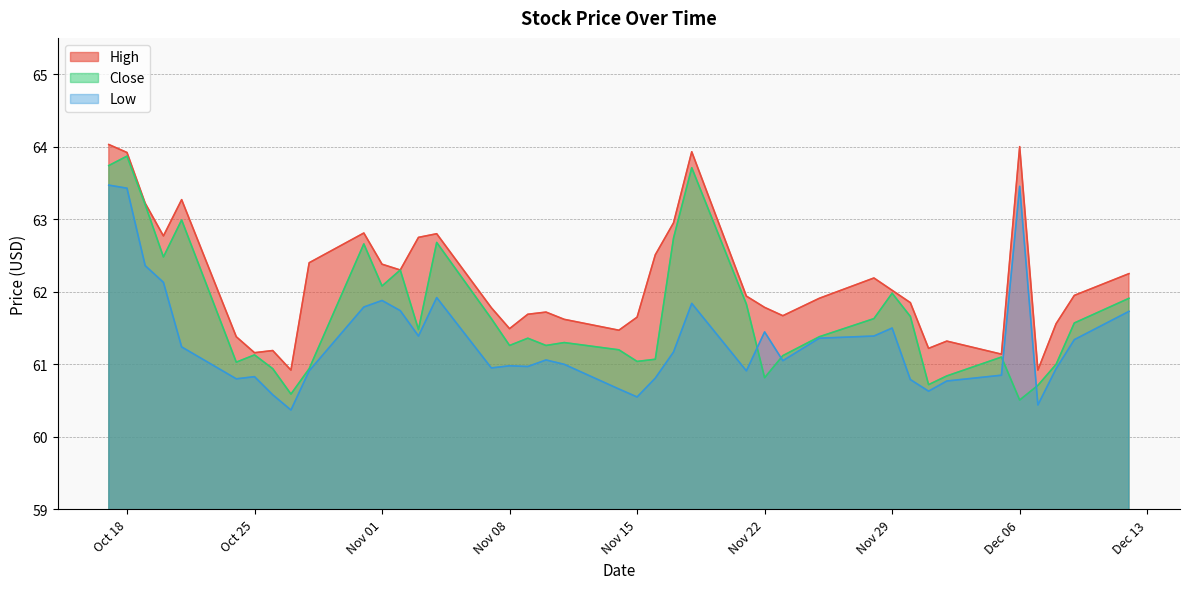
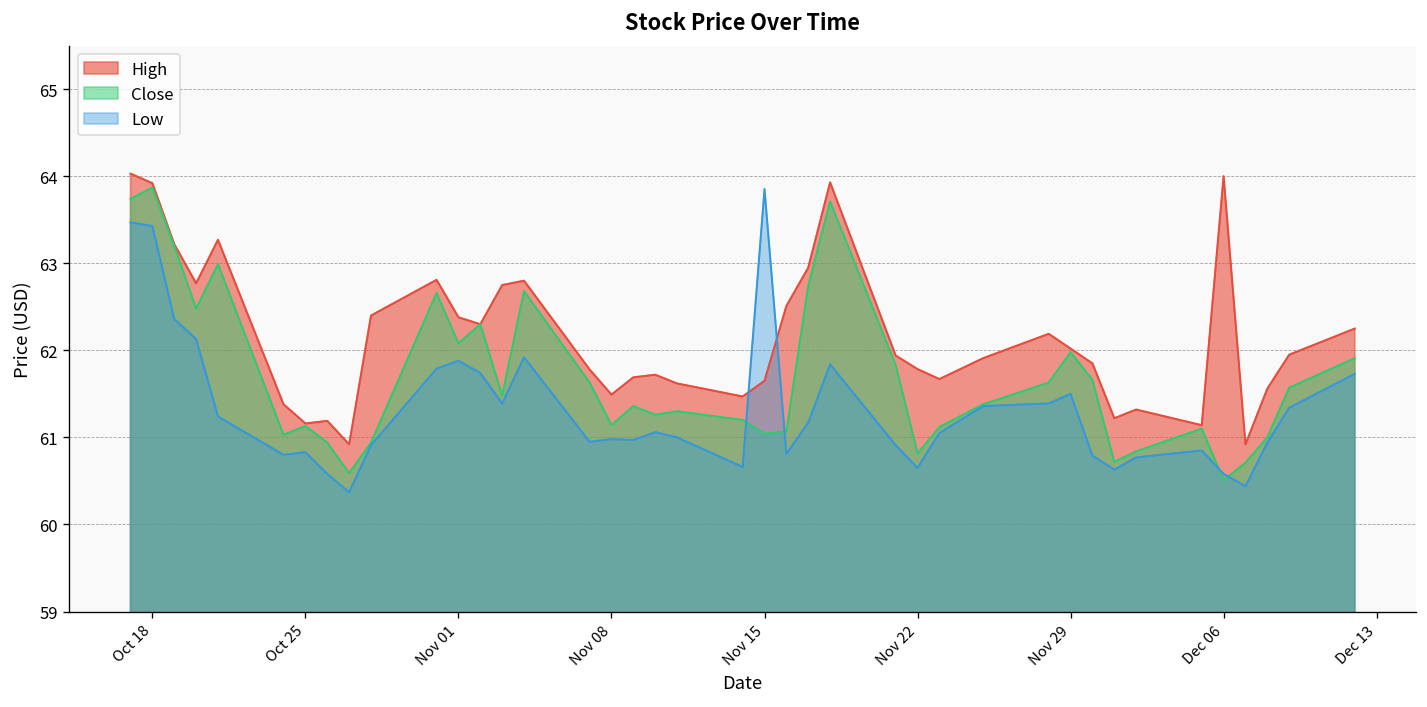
Close, Nov 08: 61.3 -> 61.1
Low, Nov 15: 60.5 -> 63.9
Low, Nov 22: 61.4 -> 60.7
Low, Dec 06: 63.5 -> 60.6
